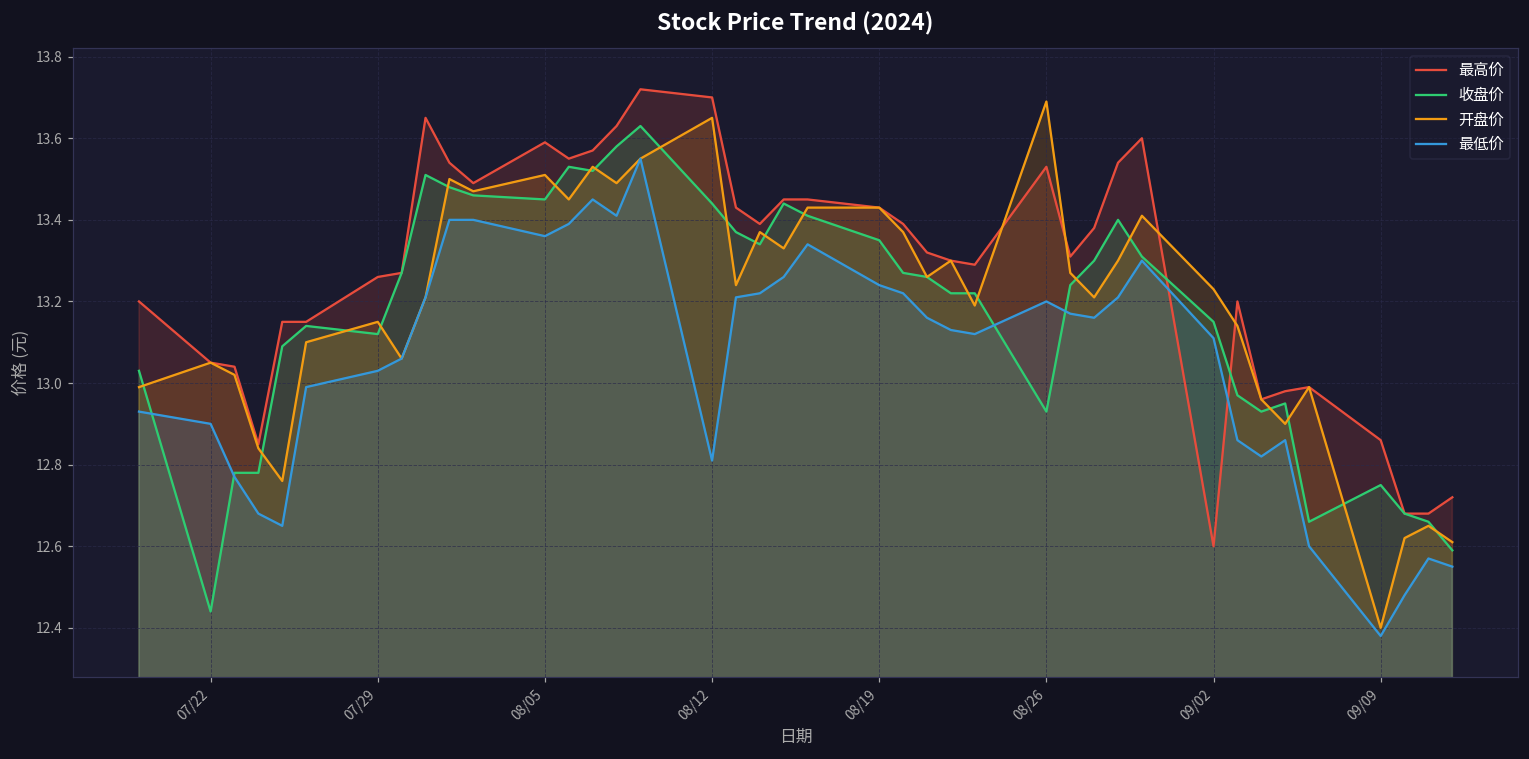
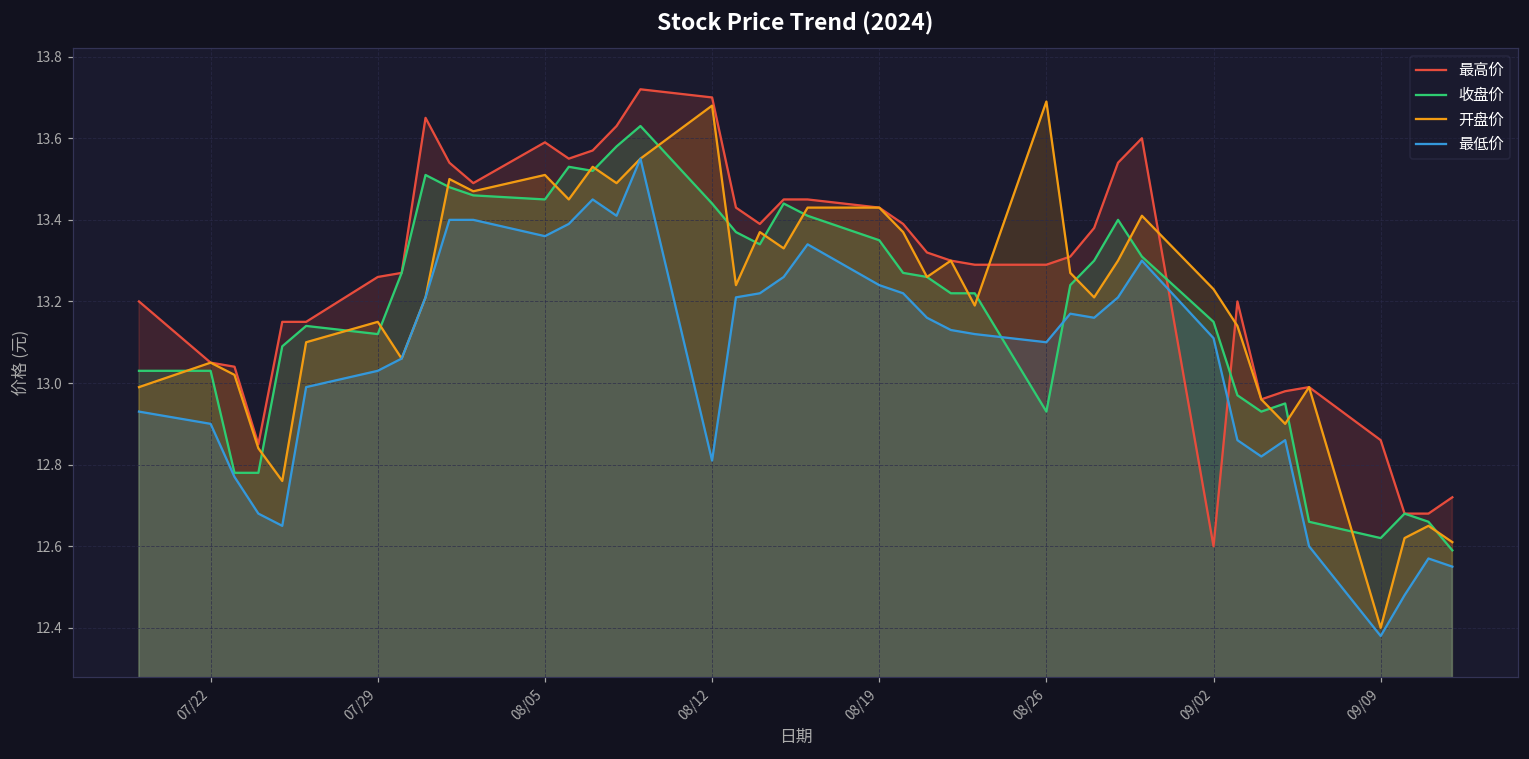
收盘价, 07/22: 12.44 -> 13.03
开盘价, 08/12: 13.65 -> 13.68
最高价, 08/26: 13.53 -> 13.29
最低价, 08/26: 13.2 -> 13.1
收盘价, 09/09: 12.75 -> 12.62
